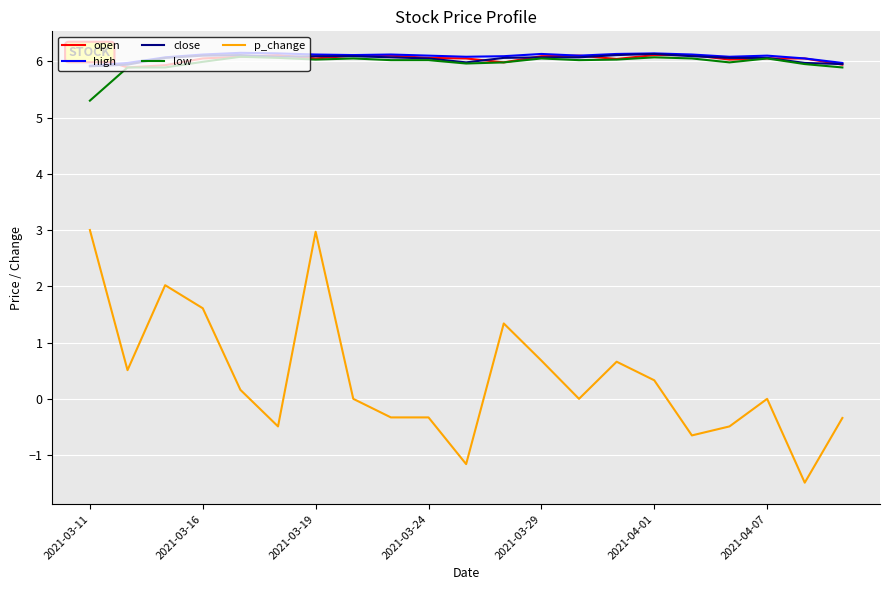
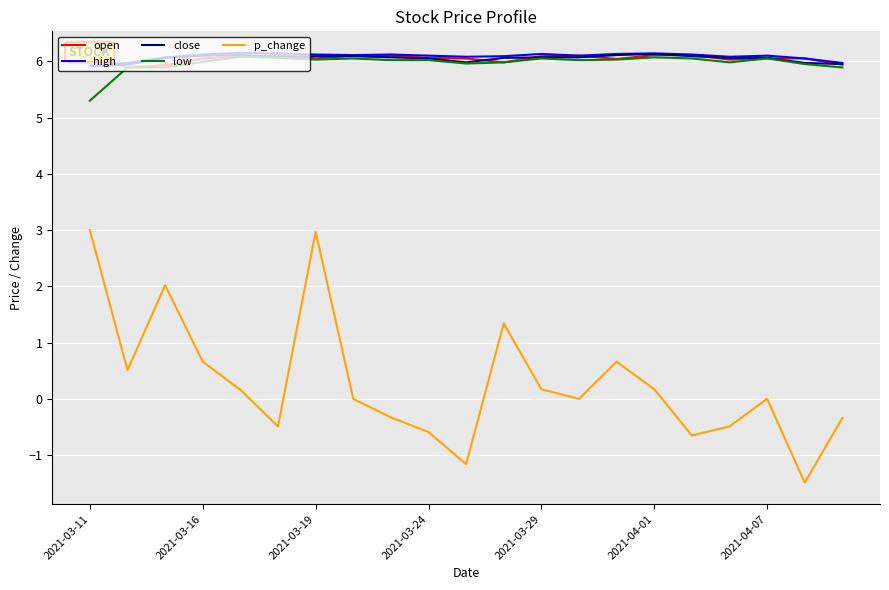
p_change, 2021-03-16: 1.6 -> 0.7
p_change, 2021-03-24: -0.3 -> -0.6
p_change, 2021-03-29: 0.7 -> 0.2
p_change, 2021-04-01: 0.3 -> 0.2
